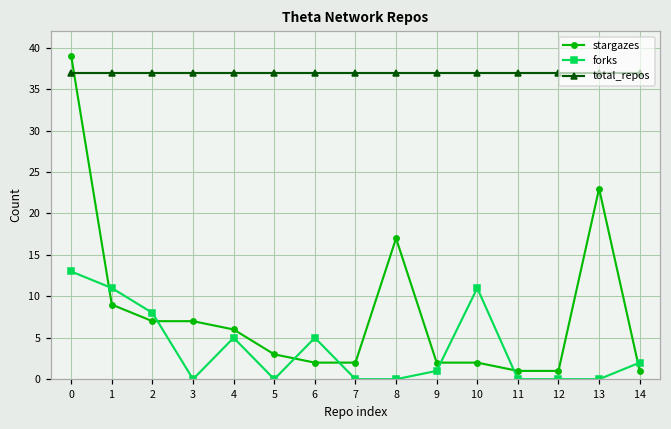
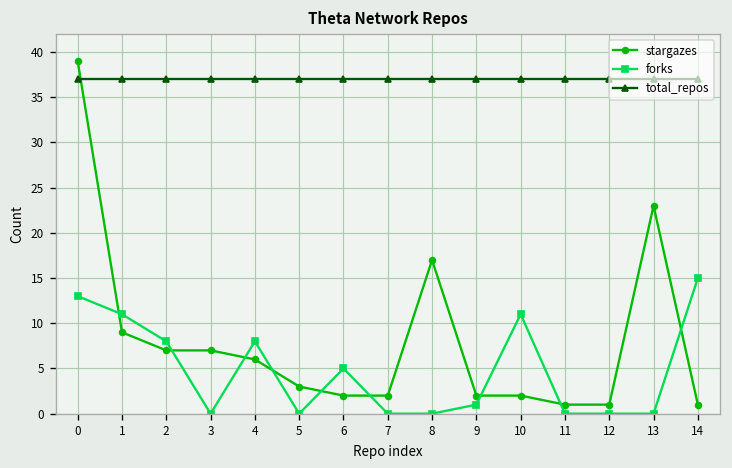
forks, 4: 5 -> 8
forks, 14: 2 -> 15
